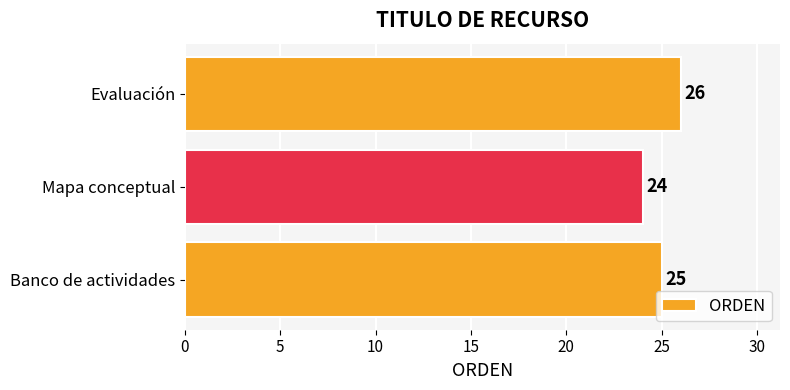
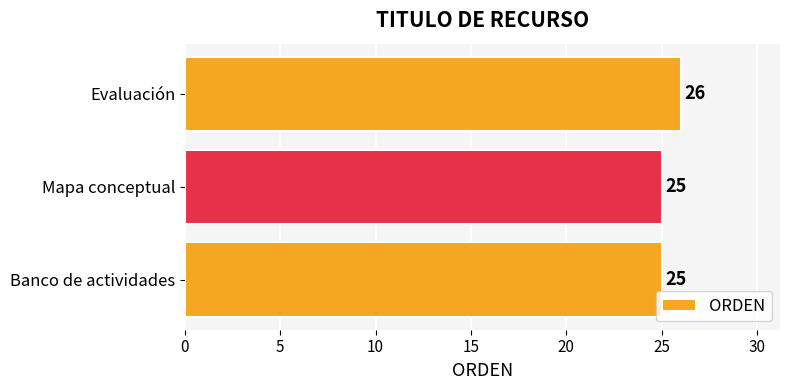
Mapa conceptual: 24 -> 25
